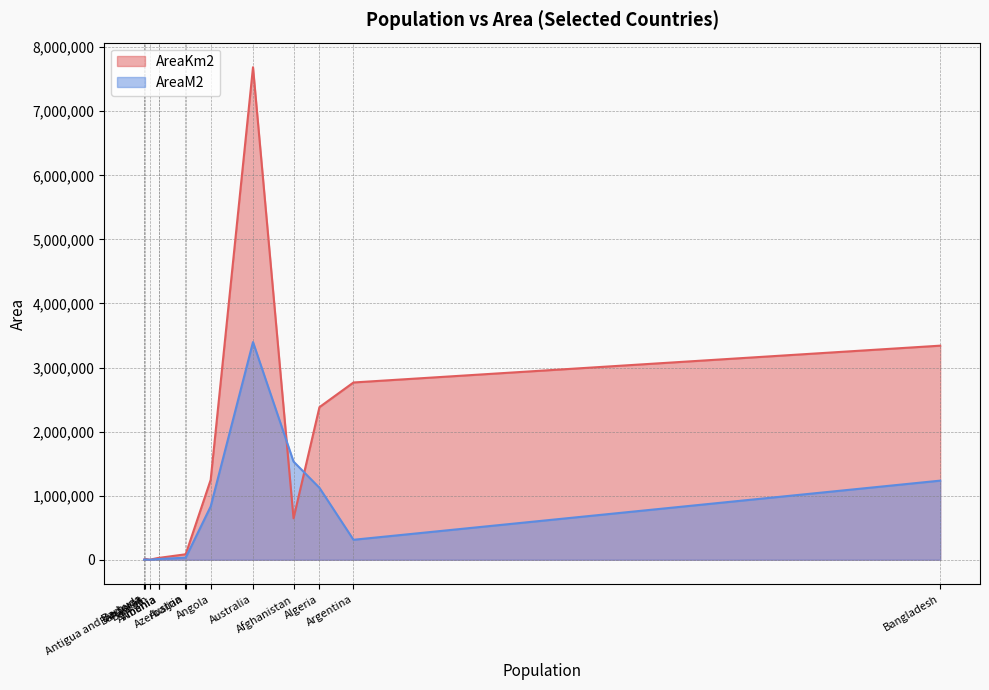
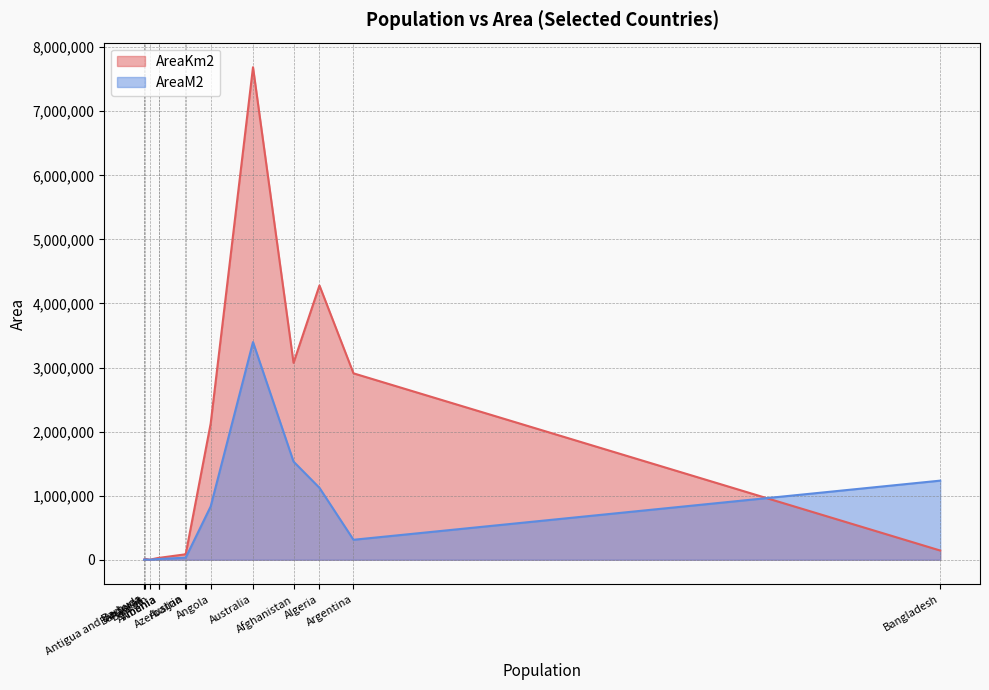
AreaKm2, Angola: 1,200,000 -> 2,100,000
AreaKm2, Afghanistan: 600,000 -> 3,100,000
AreaKm2, Algeria: 2,400,000 -> 4,300,000
AreaKm2, Argentina: 2,800,000 -> 2,900,000
AreaKm2, Bangladesh: 3,300,000 -> 100,000
